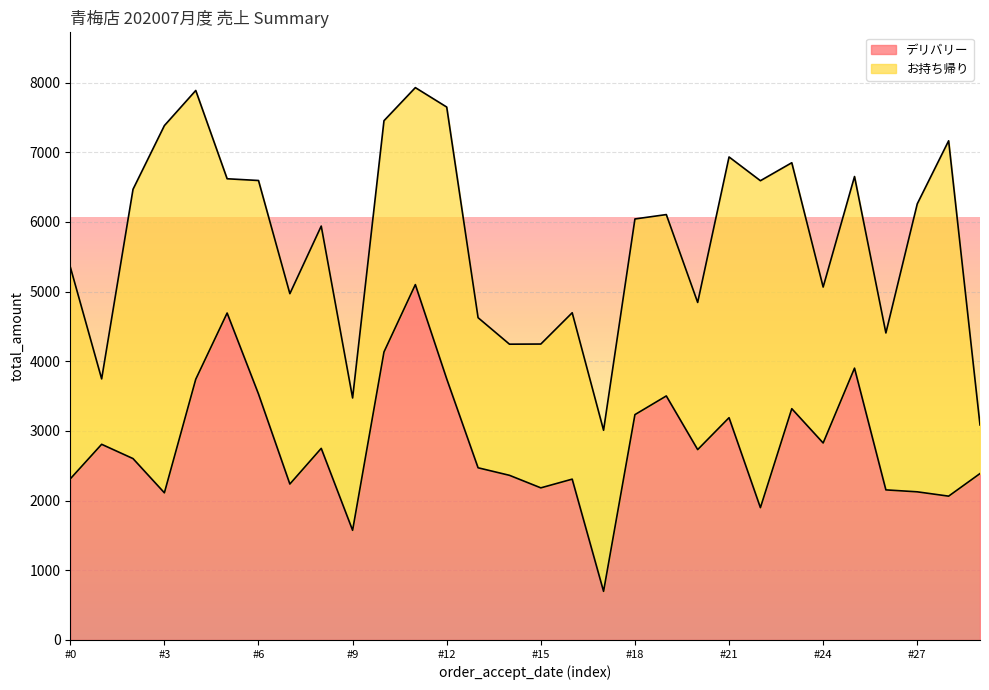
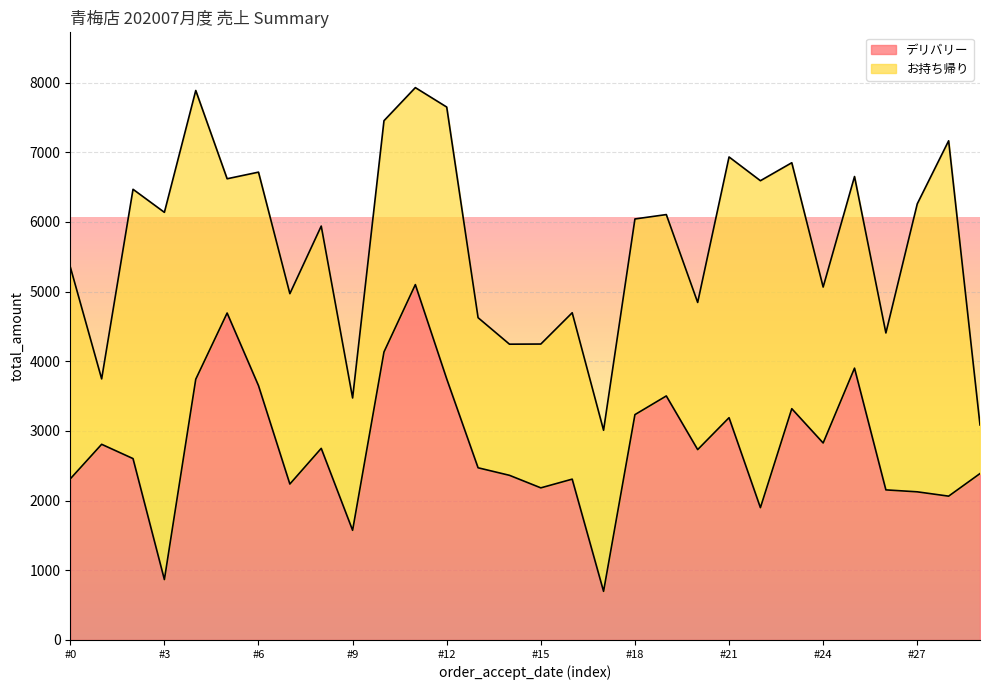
デリバリー, #3: 2100 -> 900
デリバリー, #6: 3500 -> 3700
